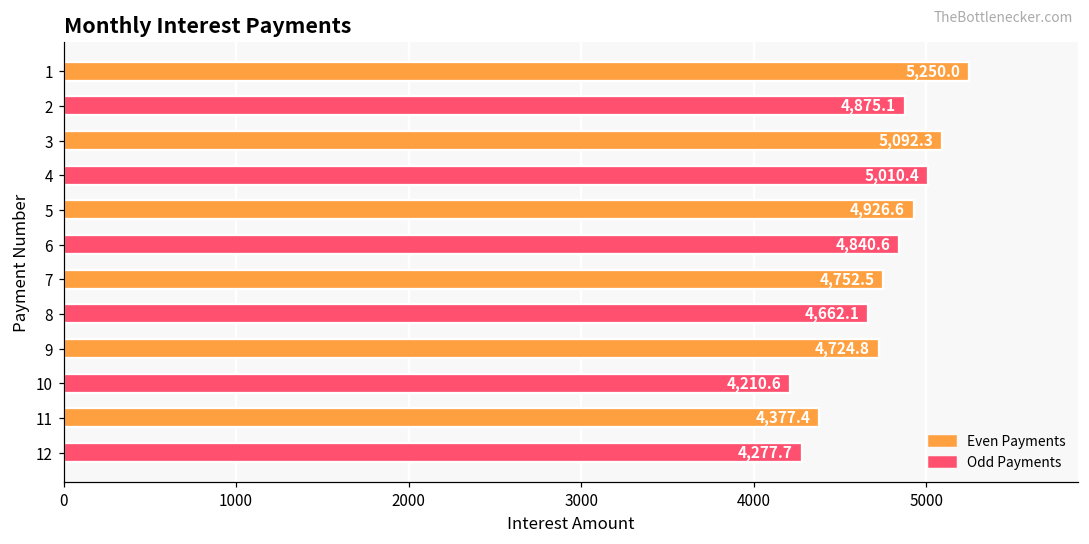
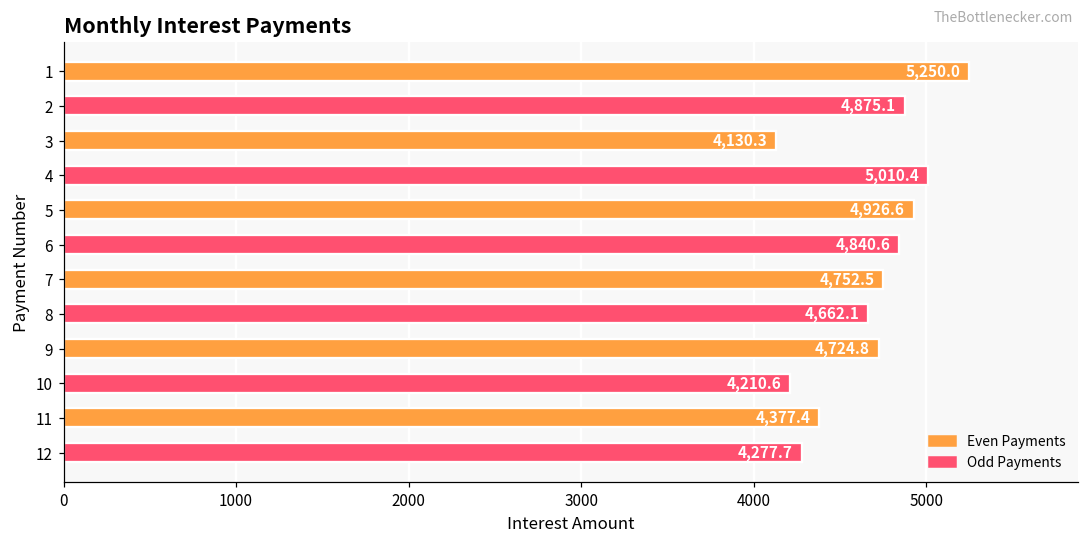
3: 5,092.3 -> 4,130.3
